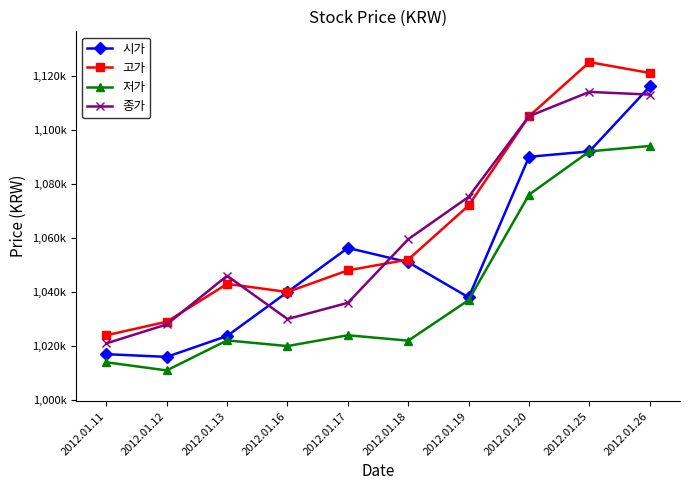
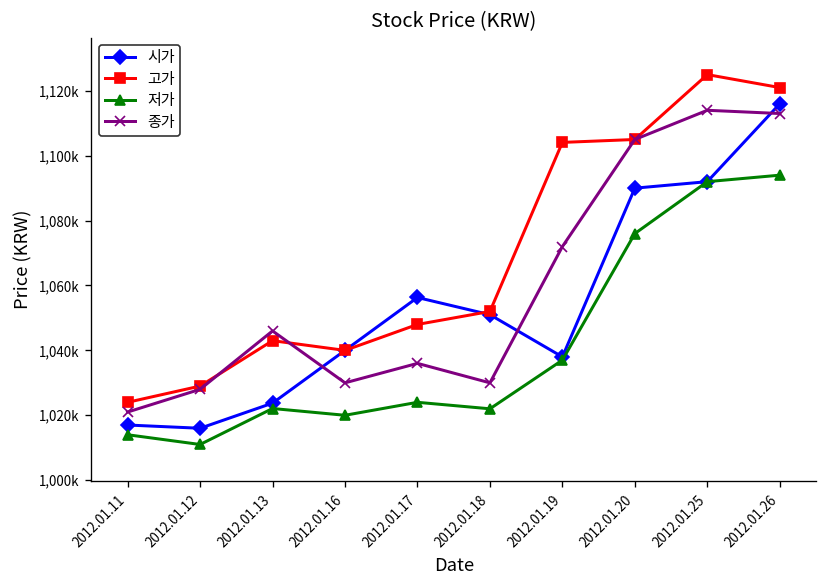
종가, 2012.01.18: 1,060,000 -> 1,030,000
고가, 2012.01.19: 1,072,000 -> 1,104,000
종가, 2012.01.19: 1,075,000 -> 1,072,000
